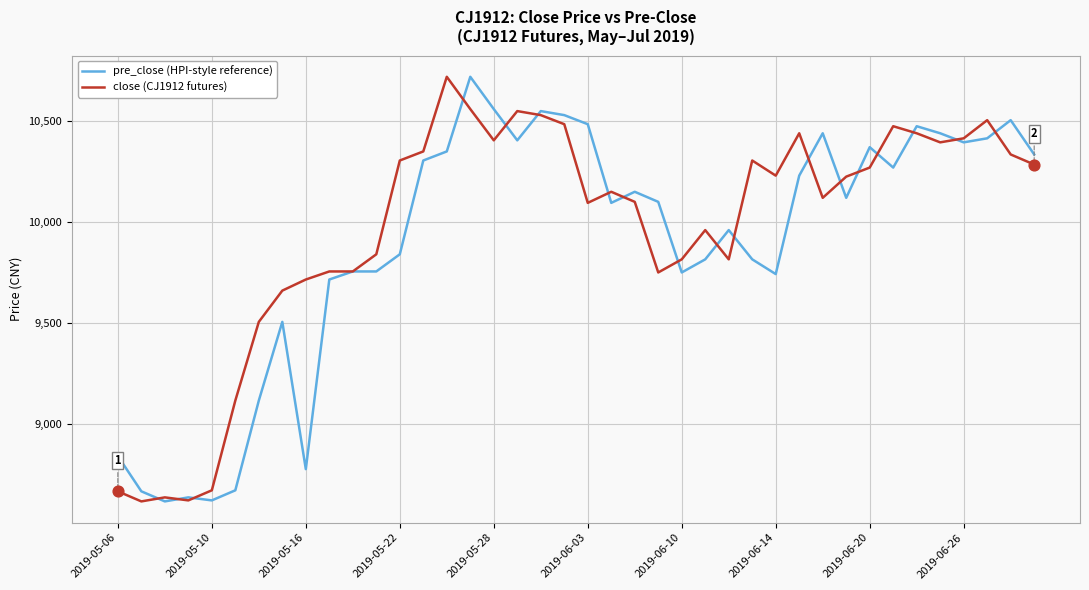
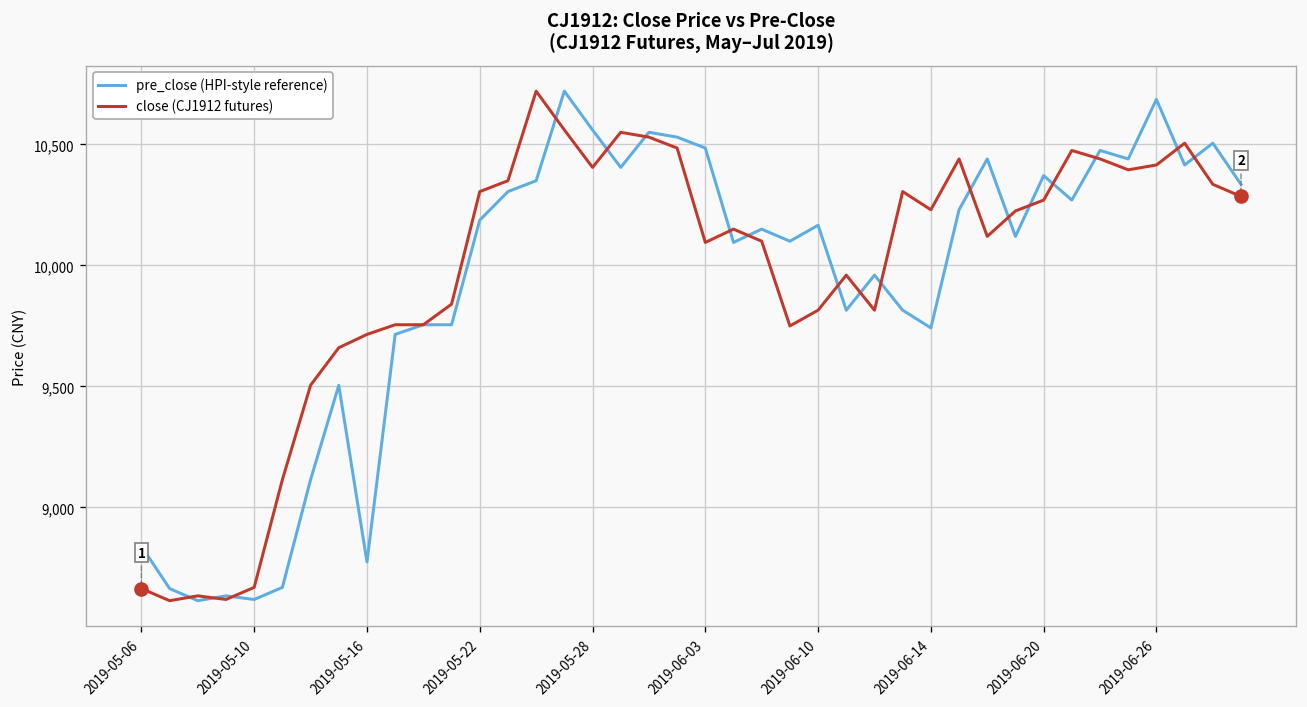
pre_close (HPI-style reference), 2019-05-22: 9,840 -> 10,190
pre_close (HPI-style reference), 2019-06-10: 9,750 -> 10,170
pre_close (HPI-style reference), 2019-06-26: 10,400 -> 10,690
